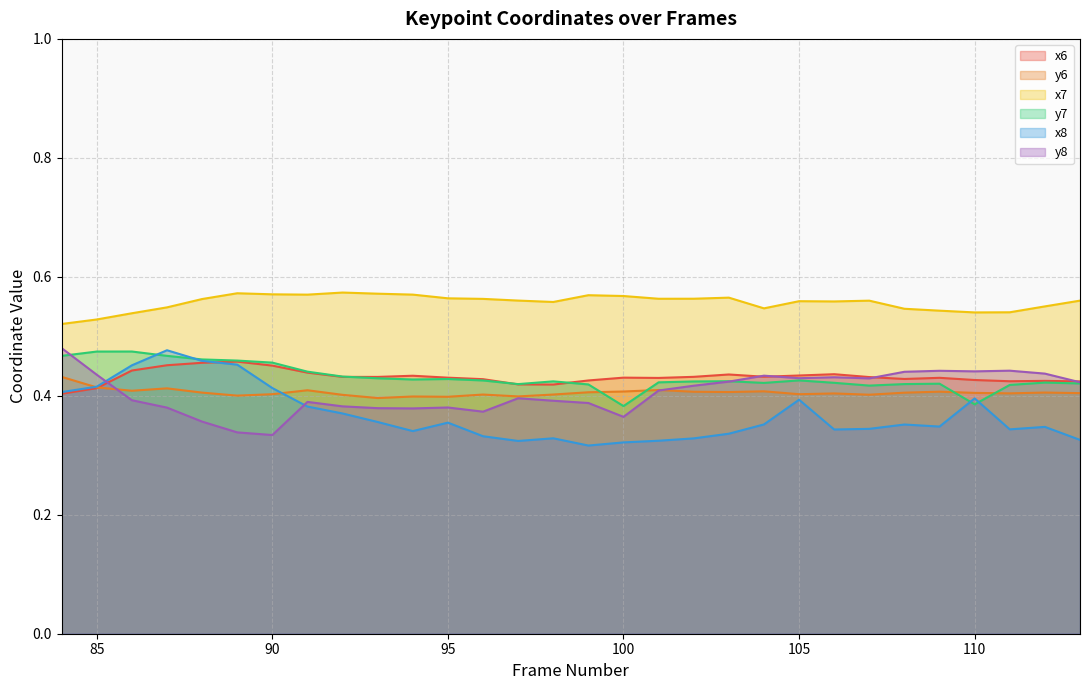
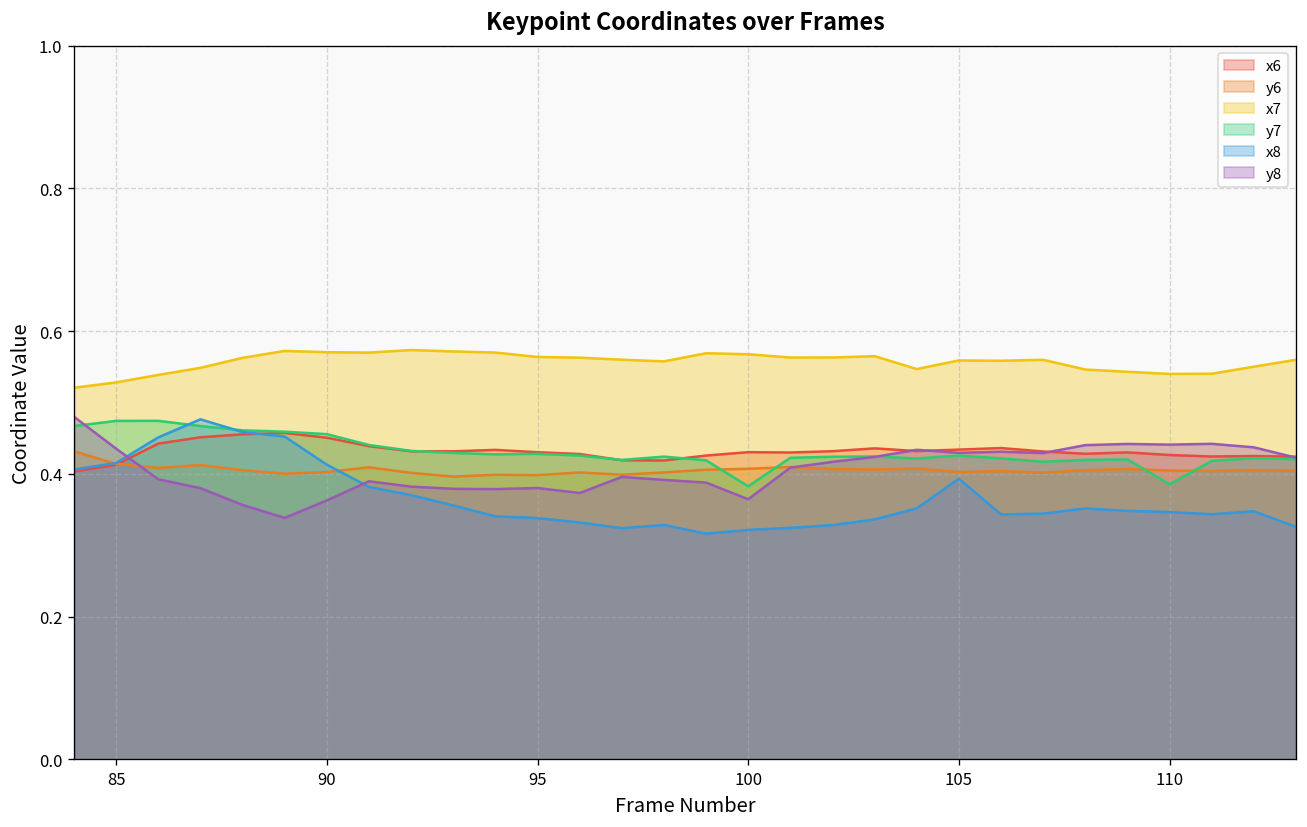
y8, 90: 0.33 -> 0.36
x8, 95: 0.35 -> 0.34
x8, 110: 0.40 -> 0.35
